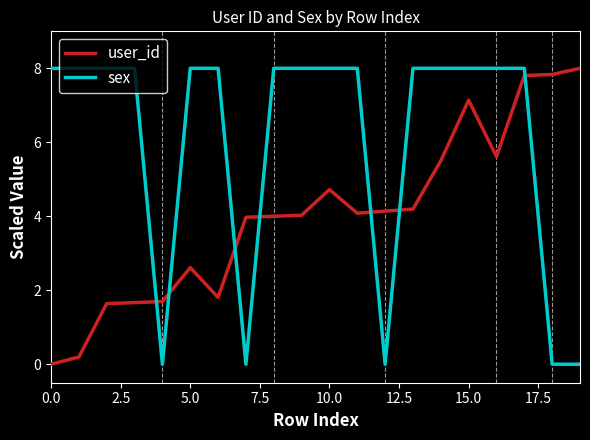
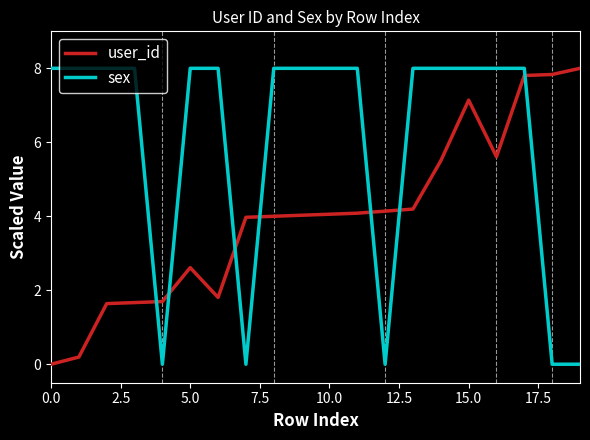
user_id, 10.0: 4.7 -> 4.1
